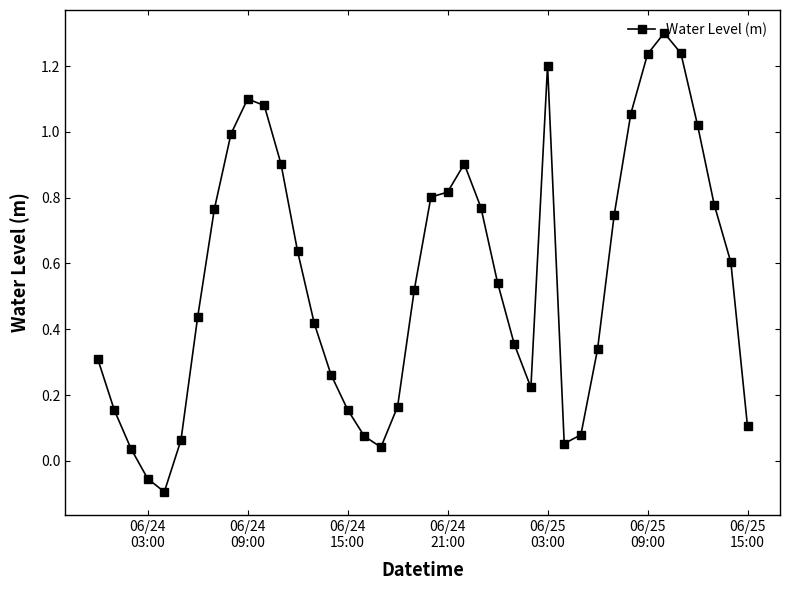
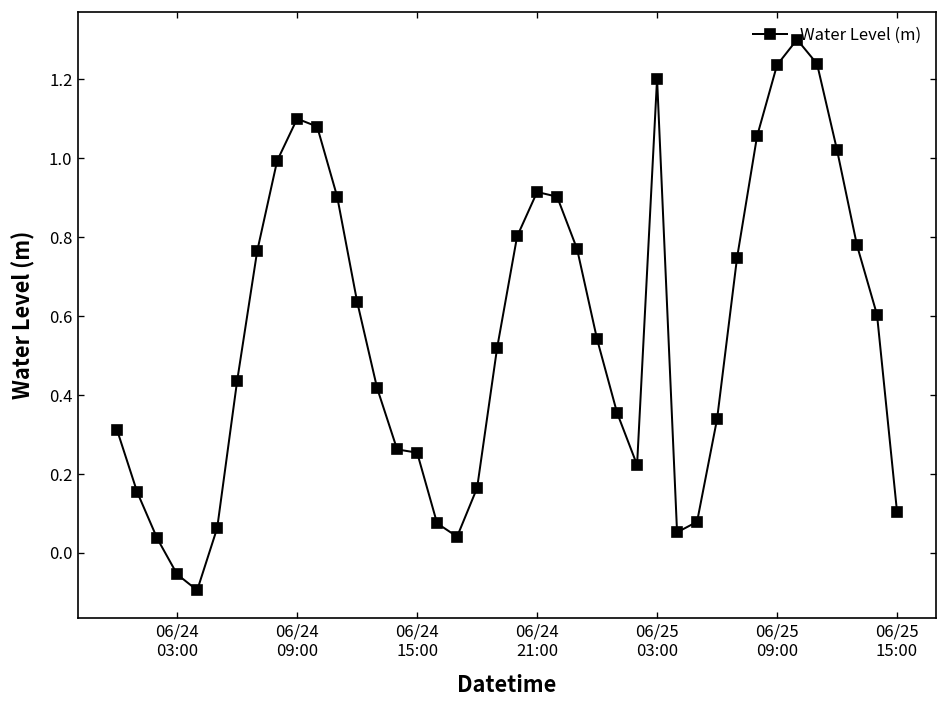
06/24 15:00: 0.16 -> 0.25
06/24 21:00: 0.82 -> 0.91
